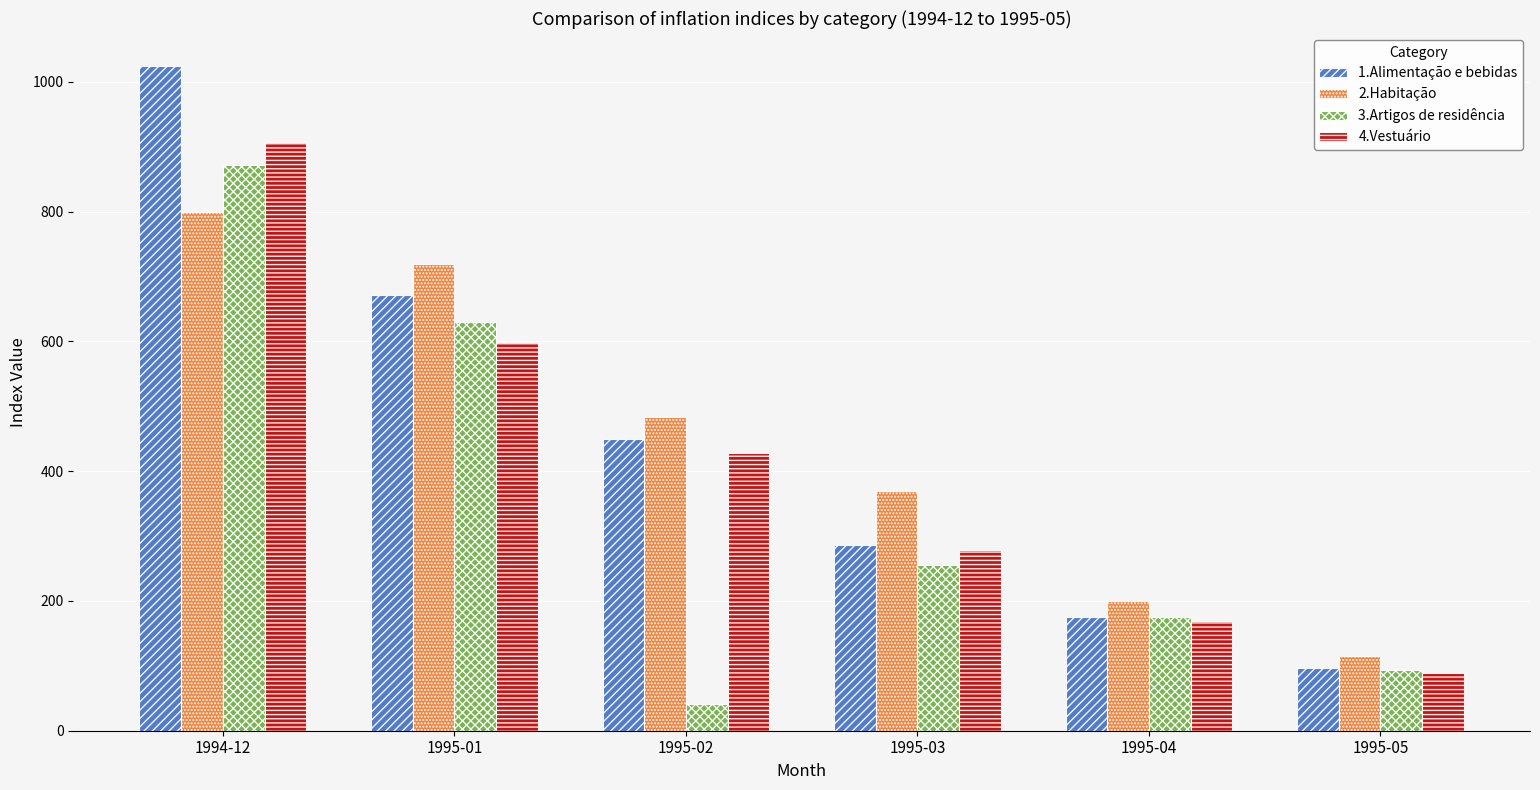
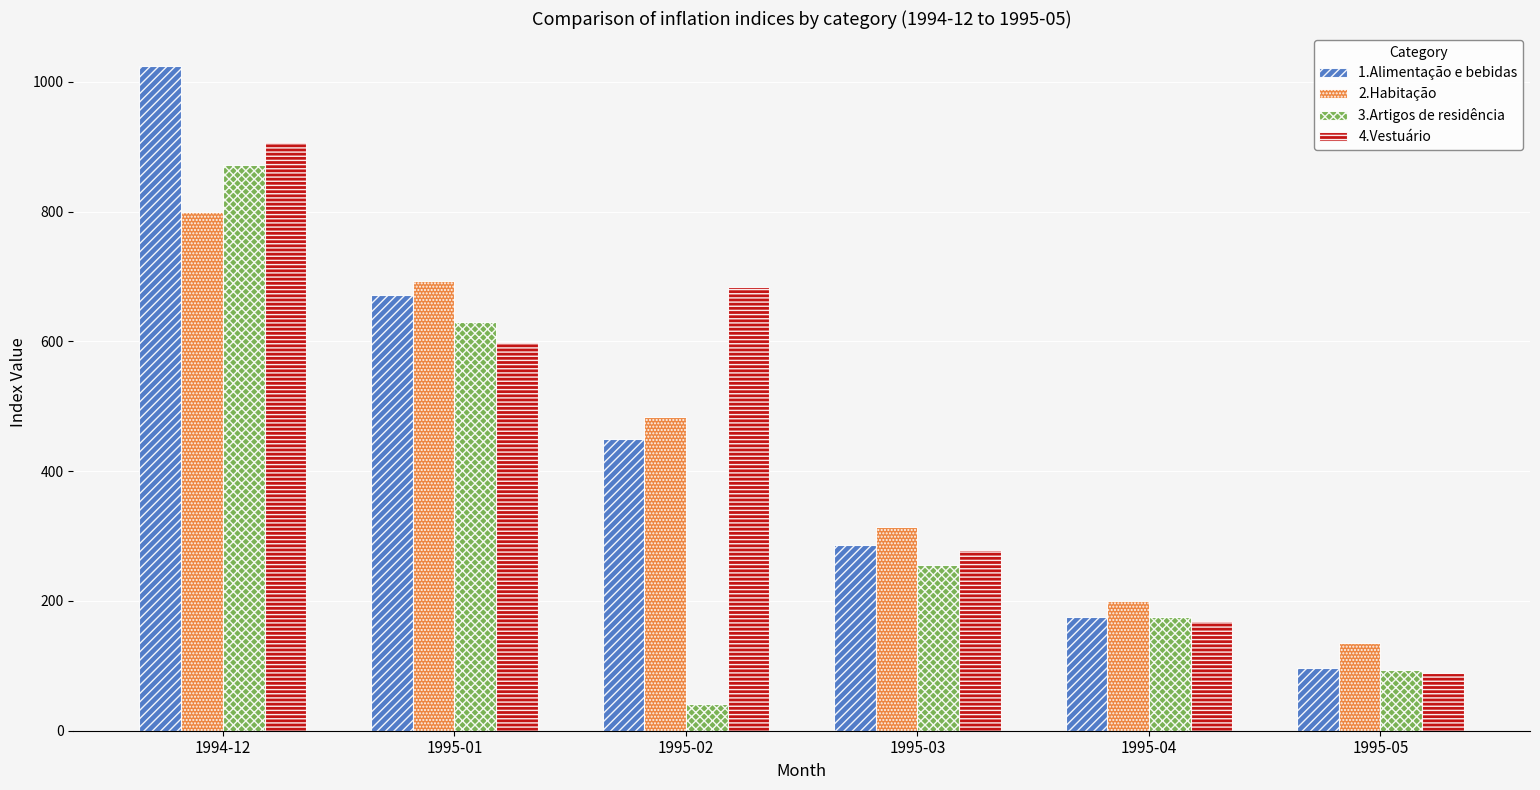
2.Habitação, 1995-01: 720 -> 690
4.Vestuário, 1995-02: 430 -> 680
2.Habitação, 1995-03: 370 -> 310
2.Habitação, 1995-05: 120 -> 130
